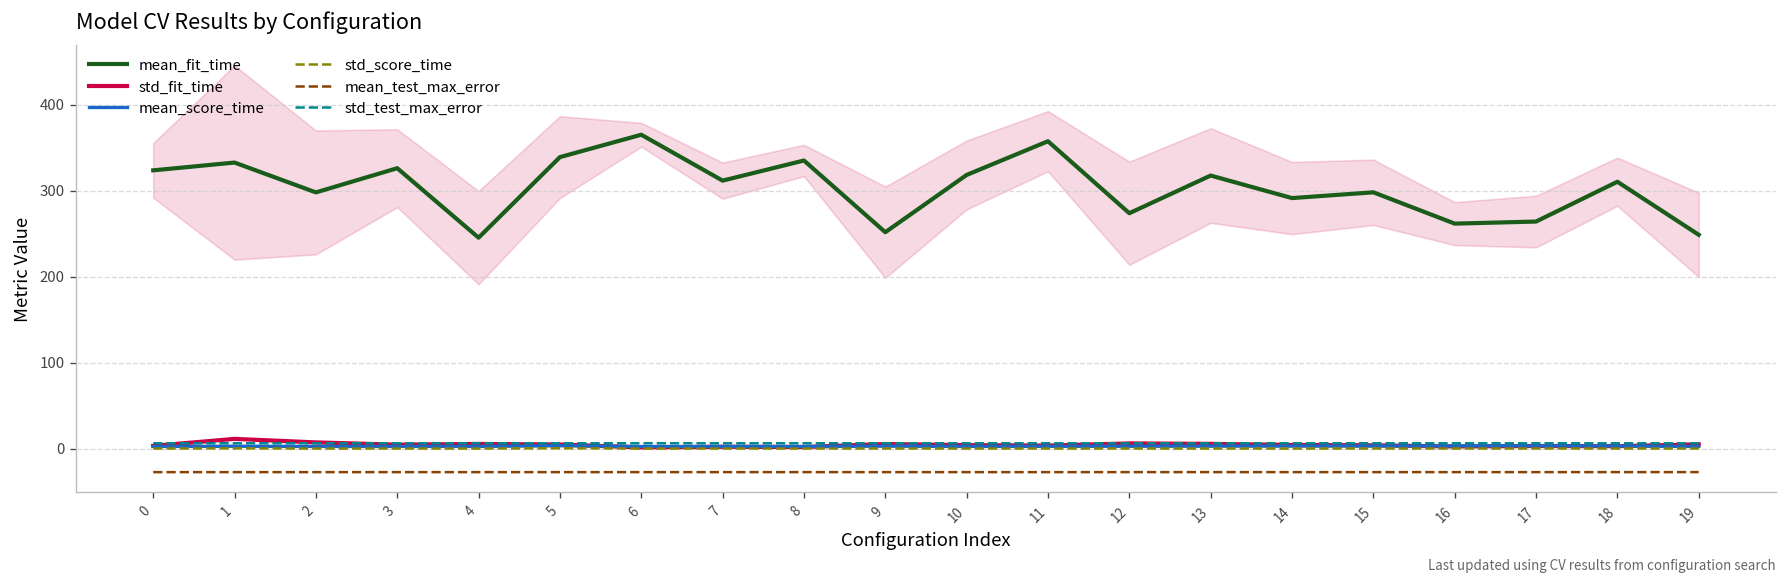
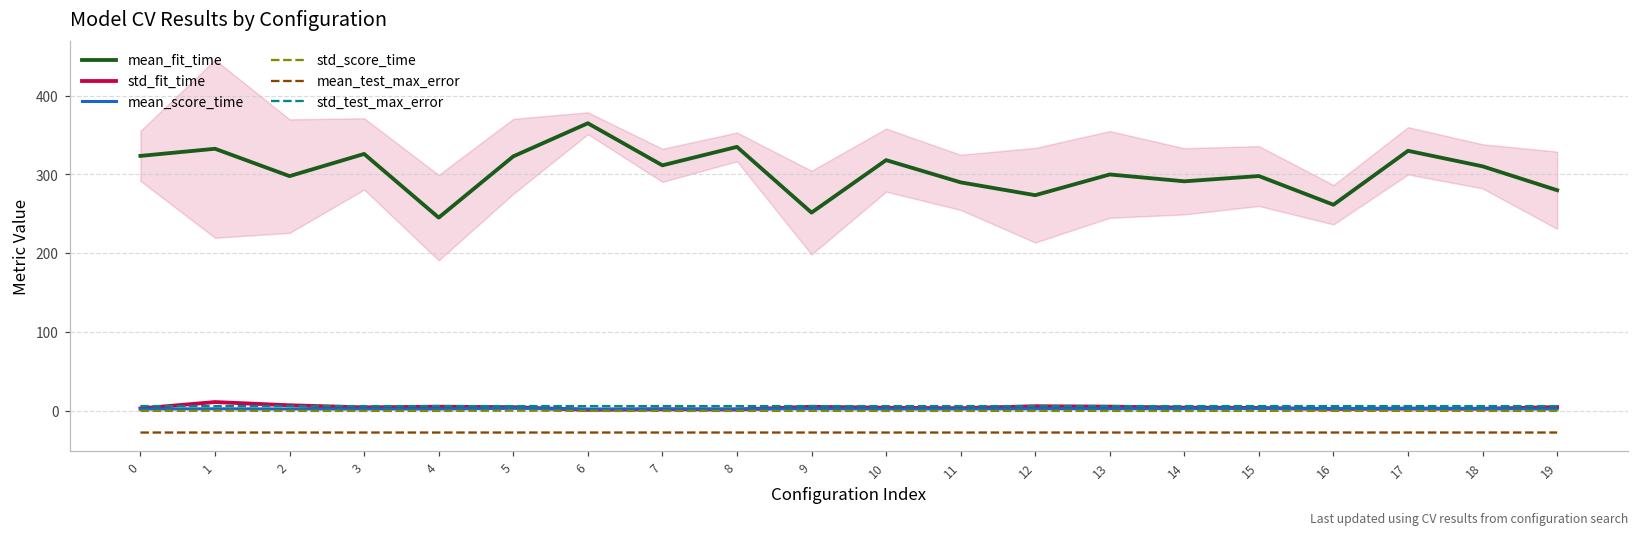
mean_fit_time, 5: 340 -> 320
mean_fit_time, 11: 360 -> 290
mean_fit_time, 13: 320 -> 300
mean_fit_time, 17: 260 -> 330
mean_fit_time, 19: 250 -> 280
